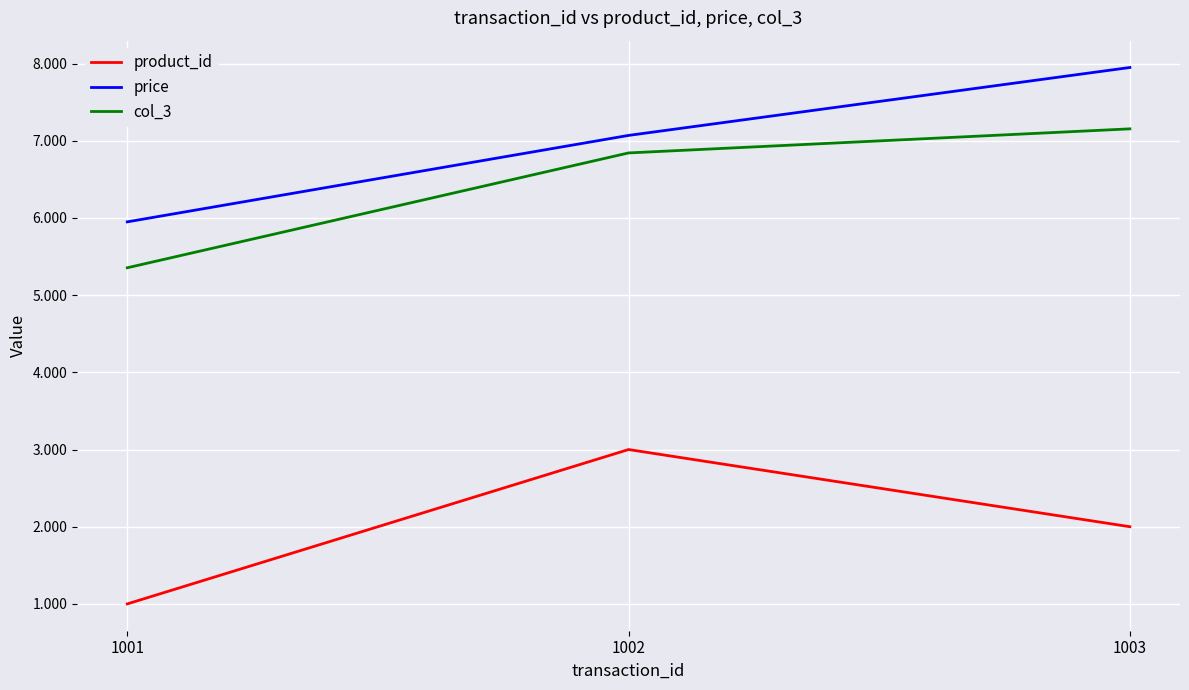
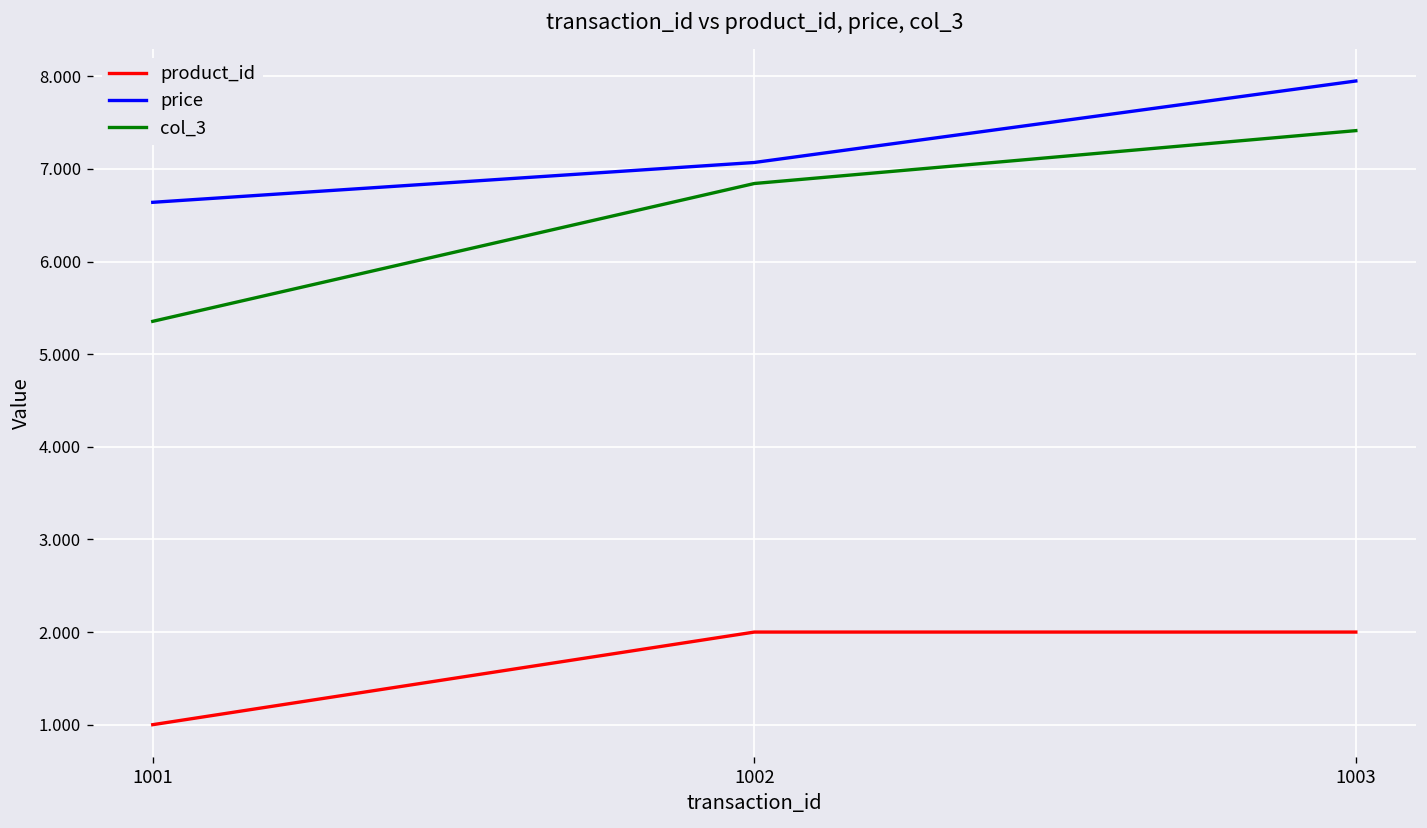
price, 1001: 6.0 -> 6.6
product_id, 1002: 3 -> 2
col_3, 1003: 7.2 -> 7.4
